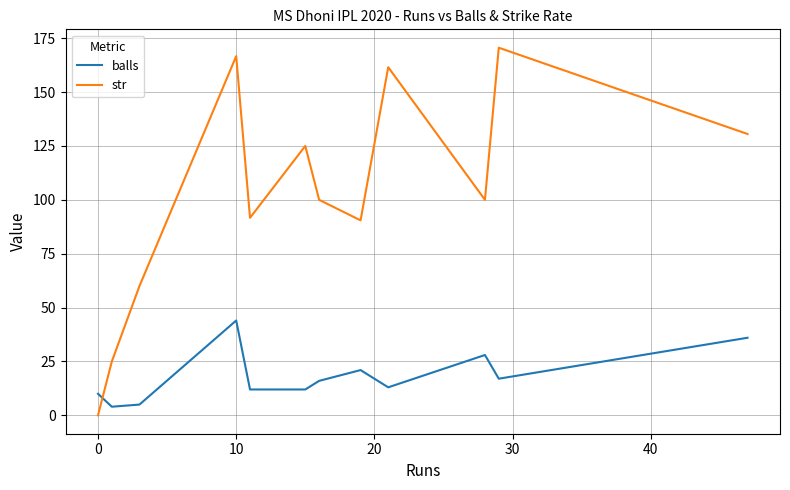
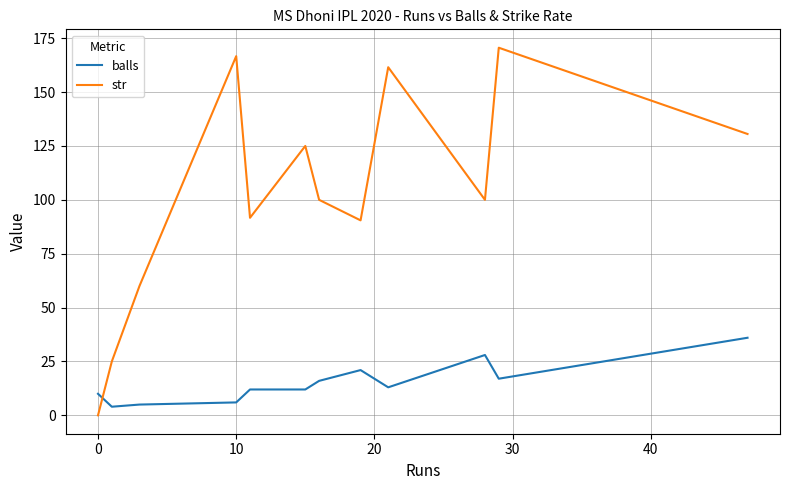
balls, 10: 44 -> 6
